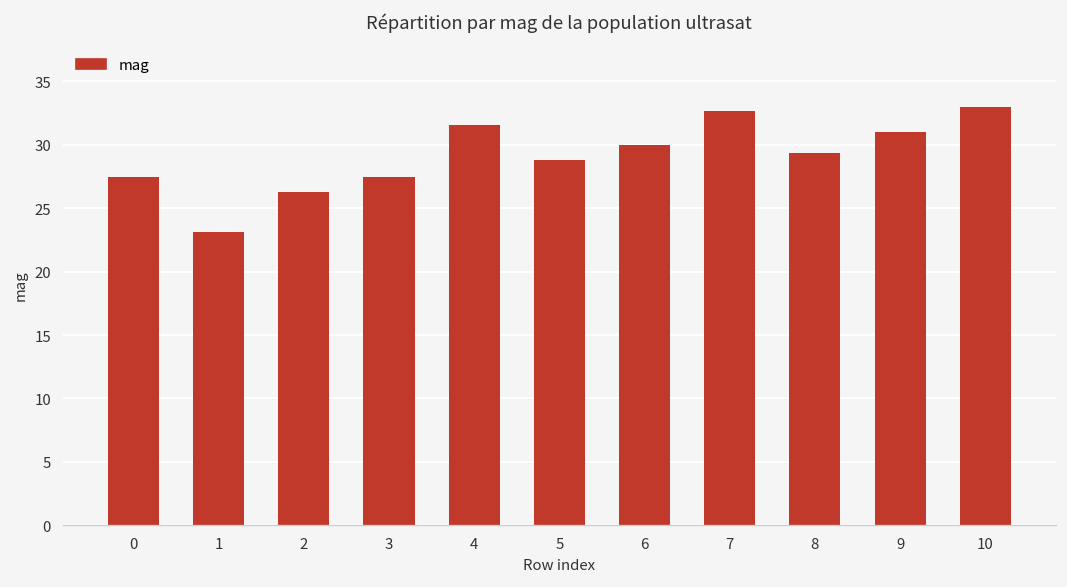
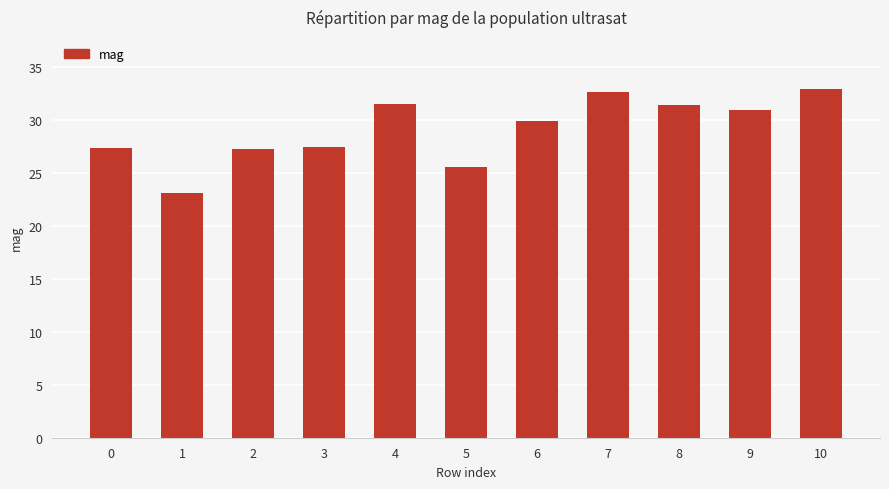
2: 26.2 -> 27.3
5: 28.8 -> 25.6
8: 29.4 -> 31.4
